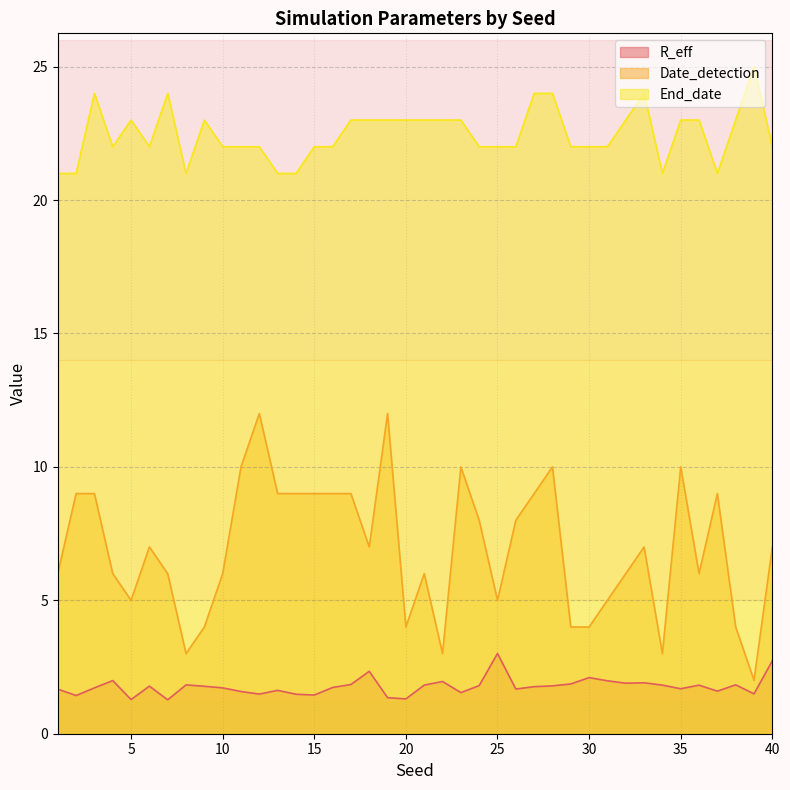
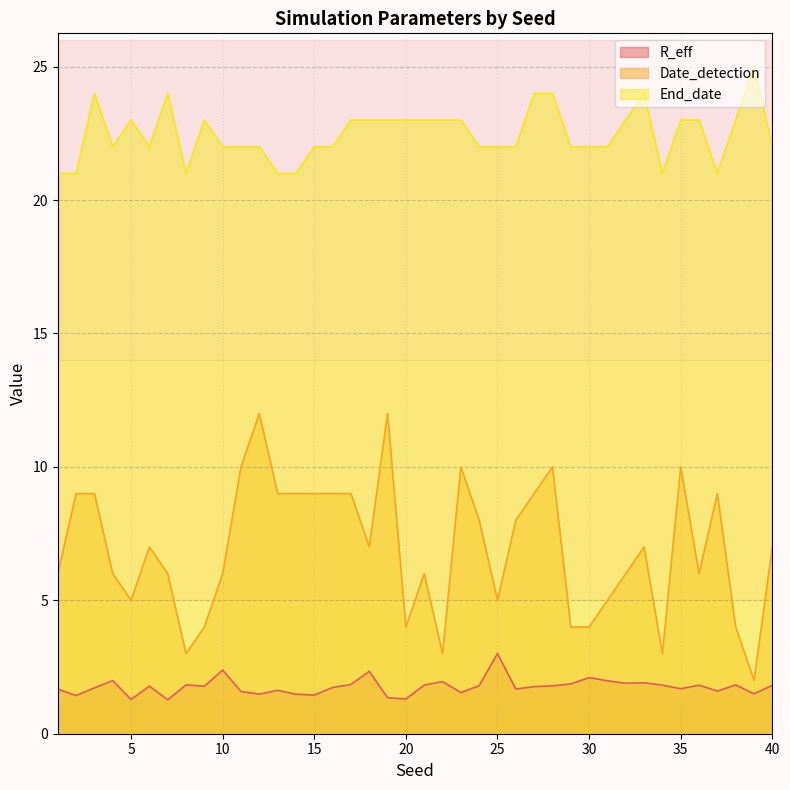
R_eff, 10: 1.7 -> 2.4
R_eff, 40: 2.7 -> 1.8
